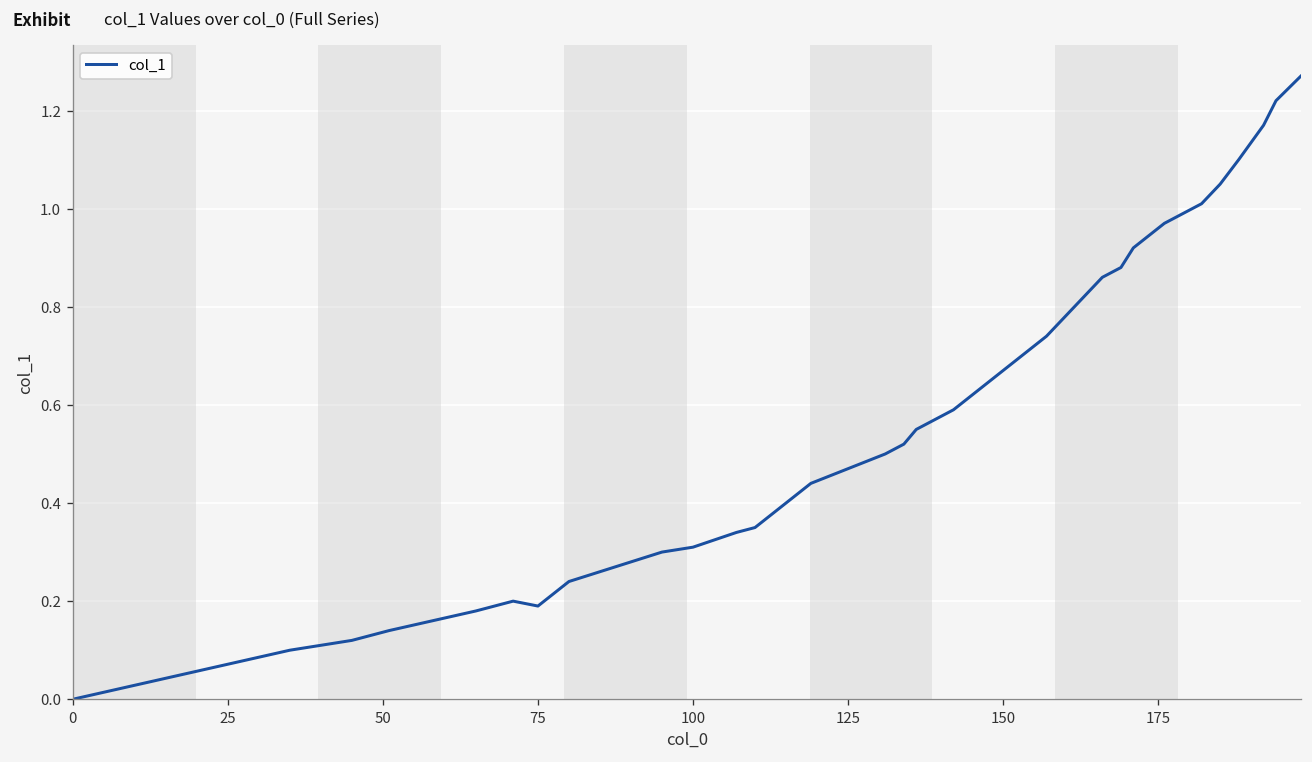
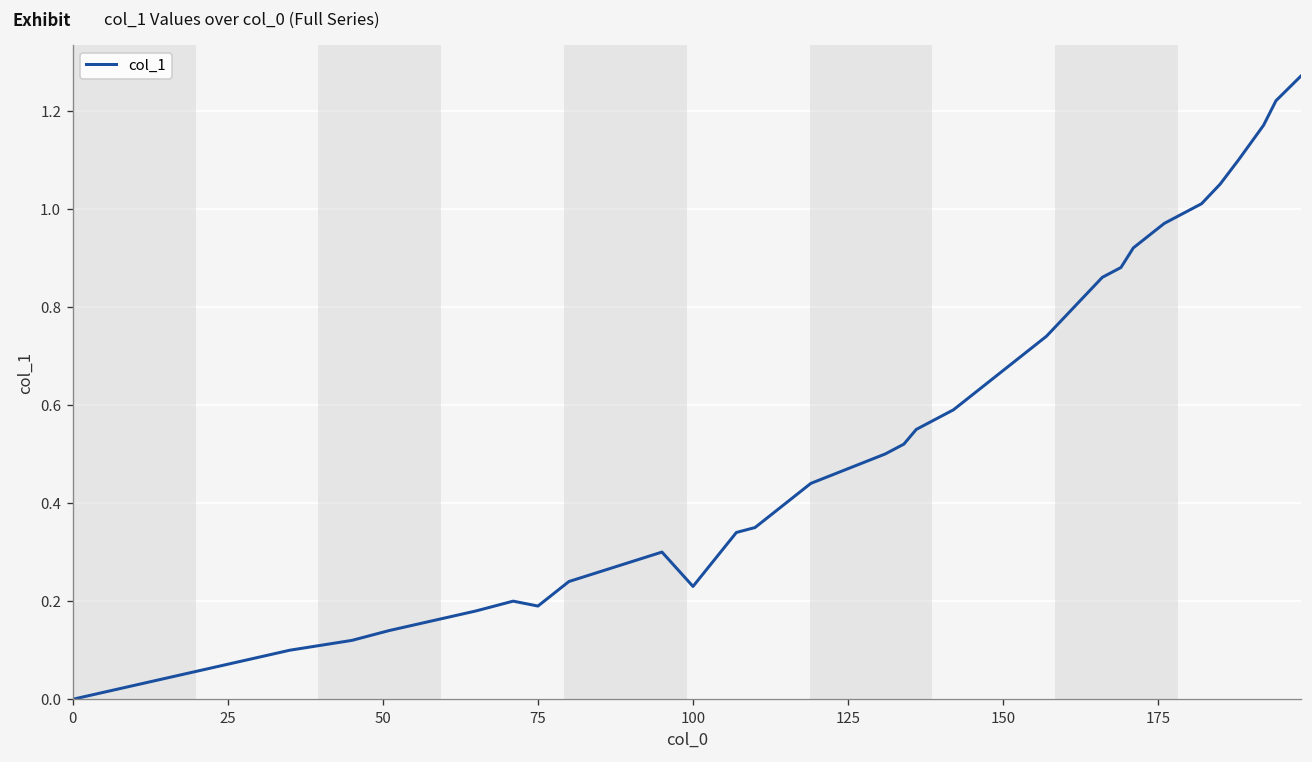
100: 0.31 -> 0.23
